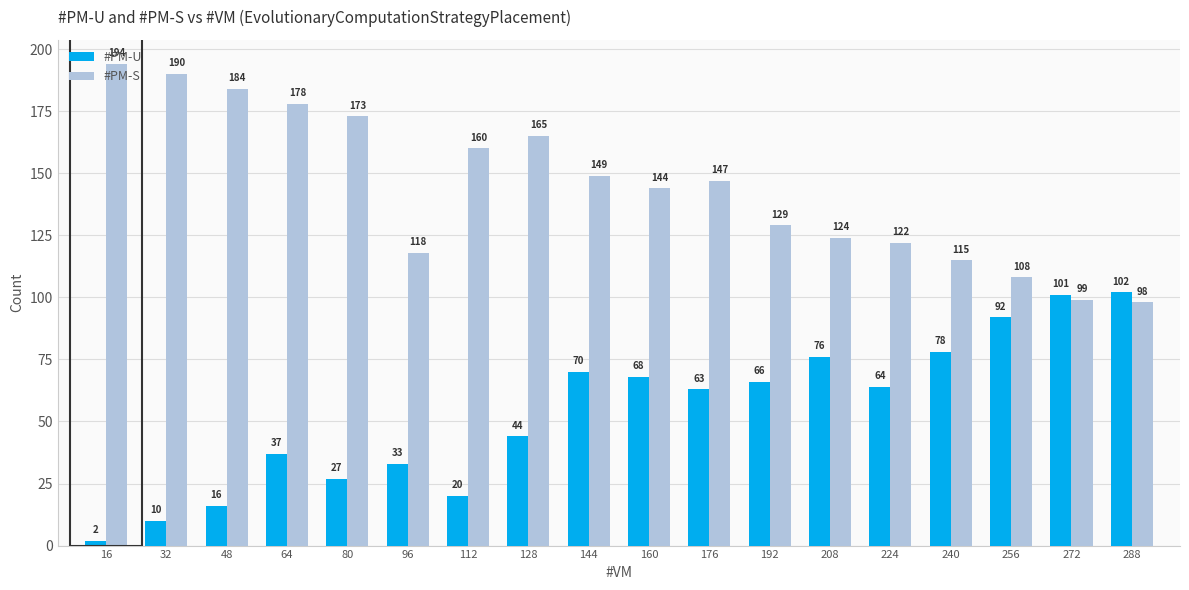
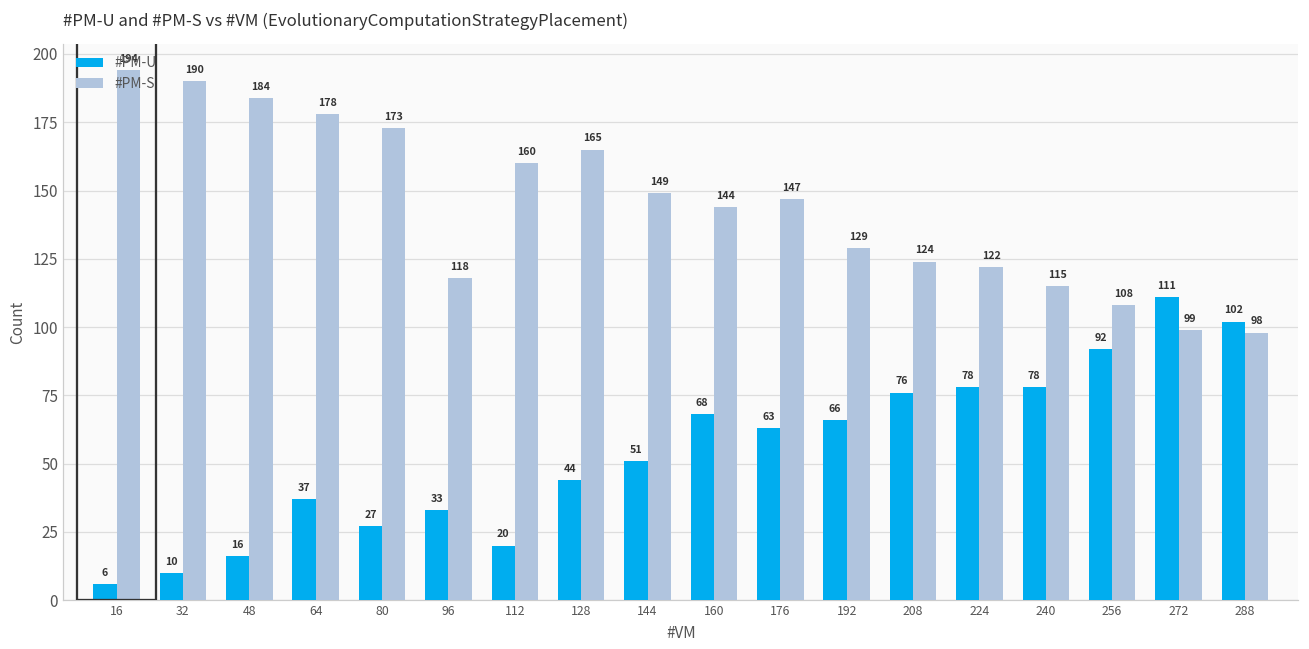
#PM-U, 16: 2 -> 6
#PM-U, 144: 70 -> 51
#PM-U, 224: 64 -> 78
#PM-U, 272: 101 -> 111
